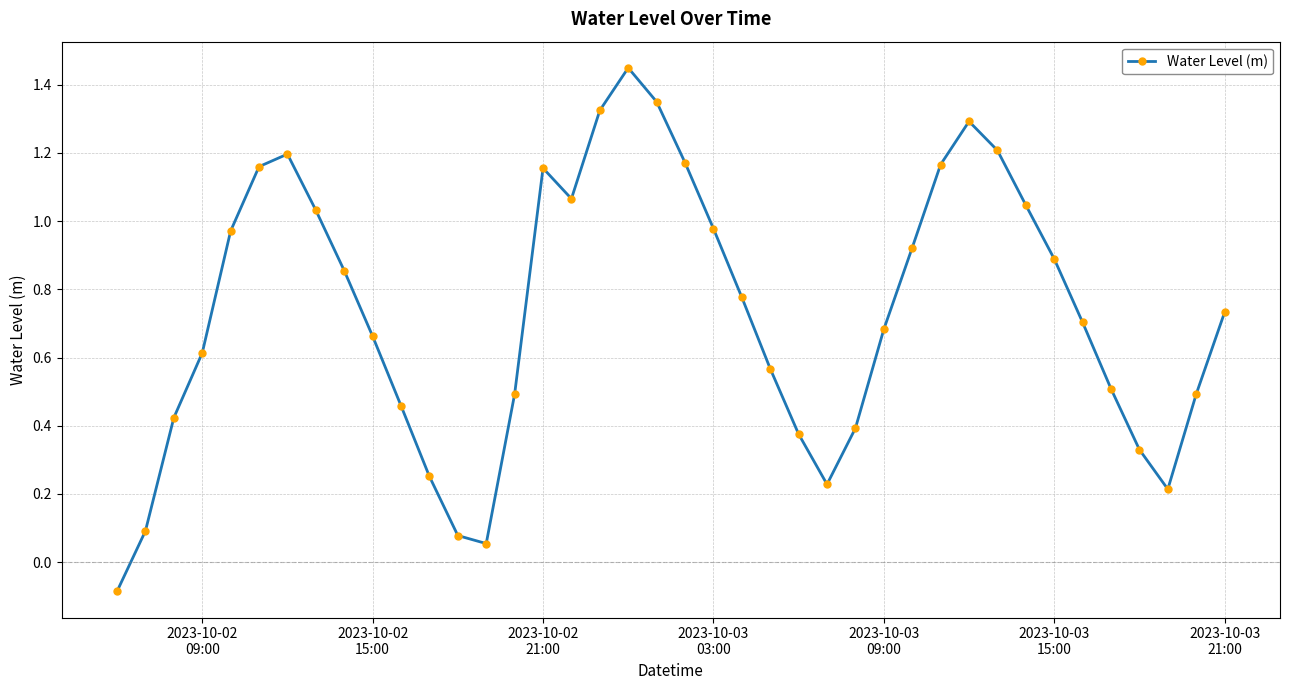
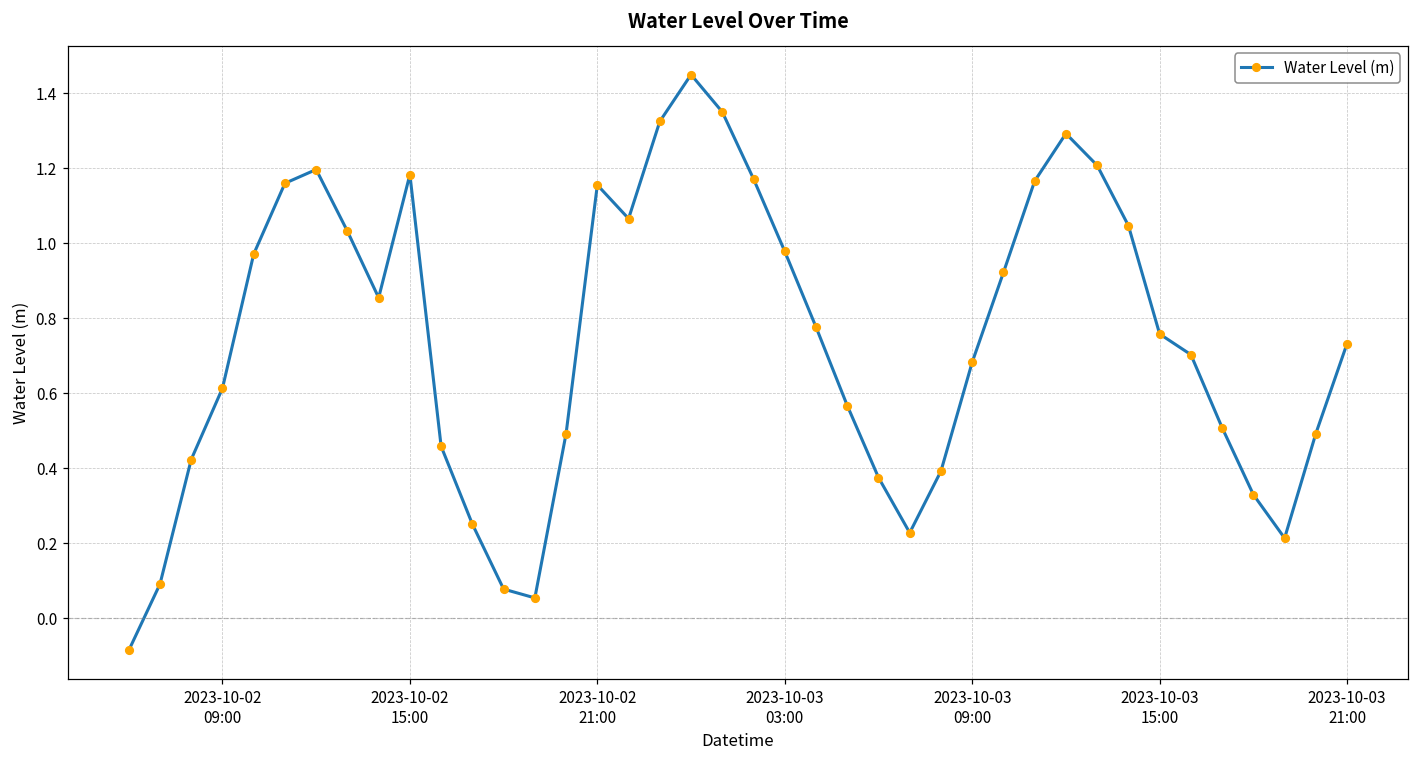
2023-10-02 15:00: 0.66 -> 1.18
2023-10-03 15:00: 0.89 -> 0.76
